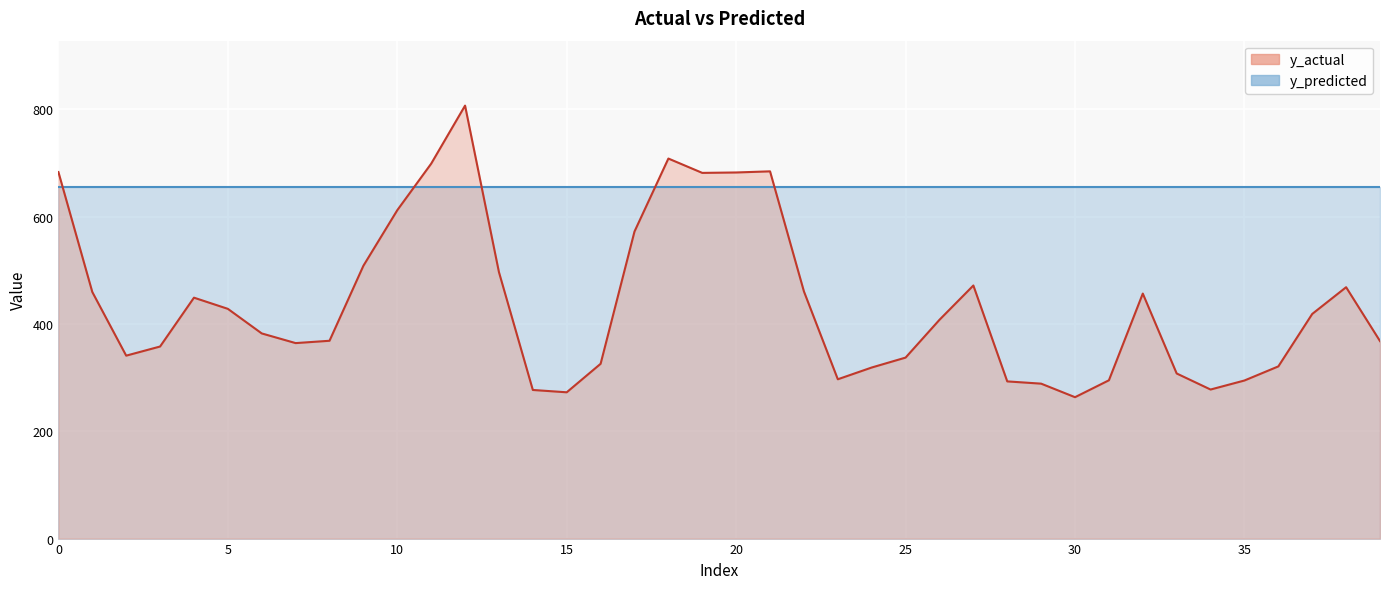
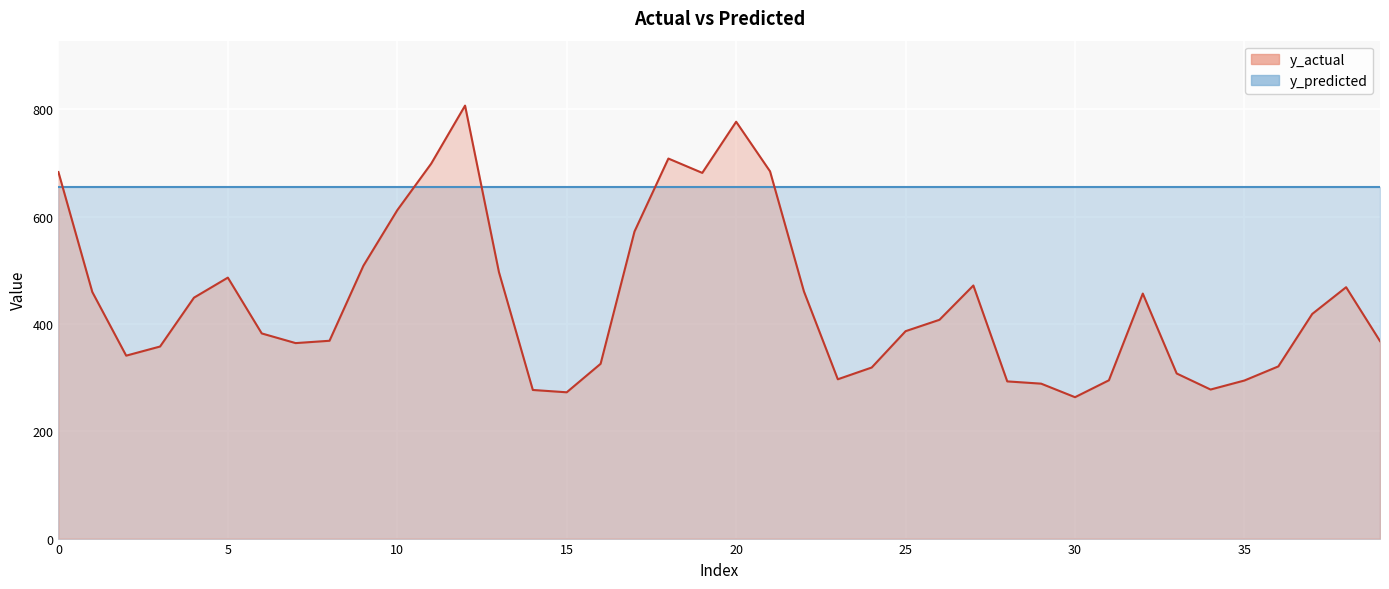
y_actual, 5: 430 -> 490
y_actual, 20: 680 -> 780
y_actual, 25: 340 -> 390
